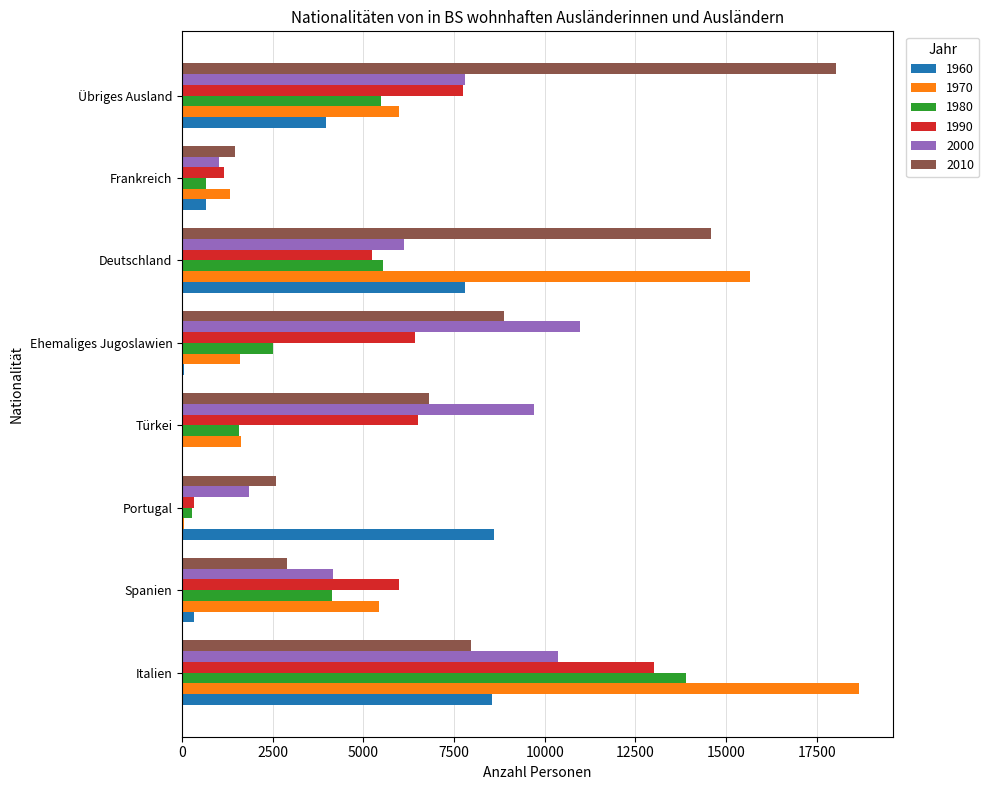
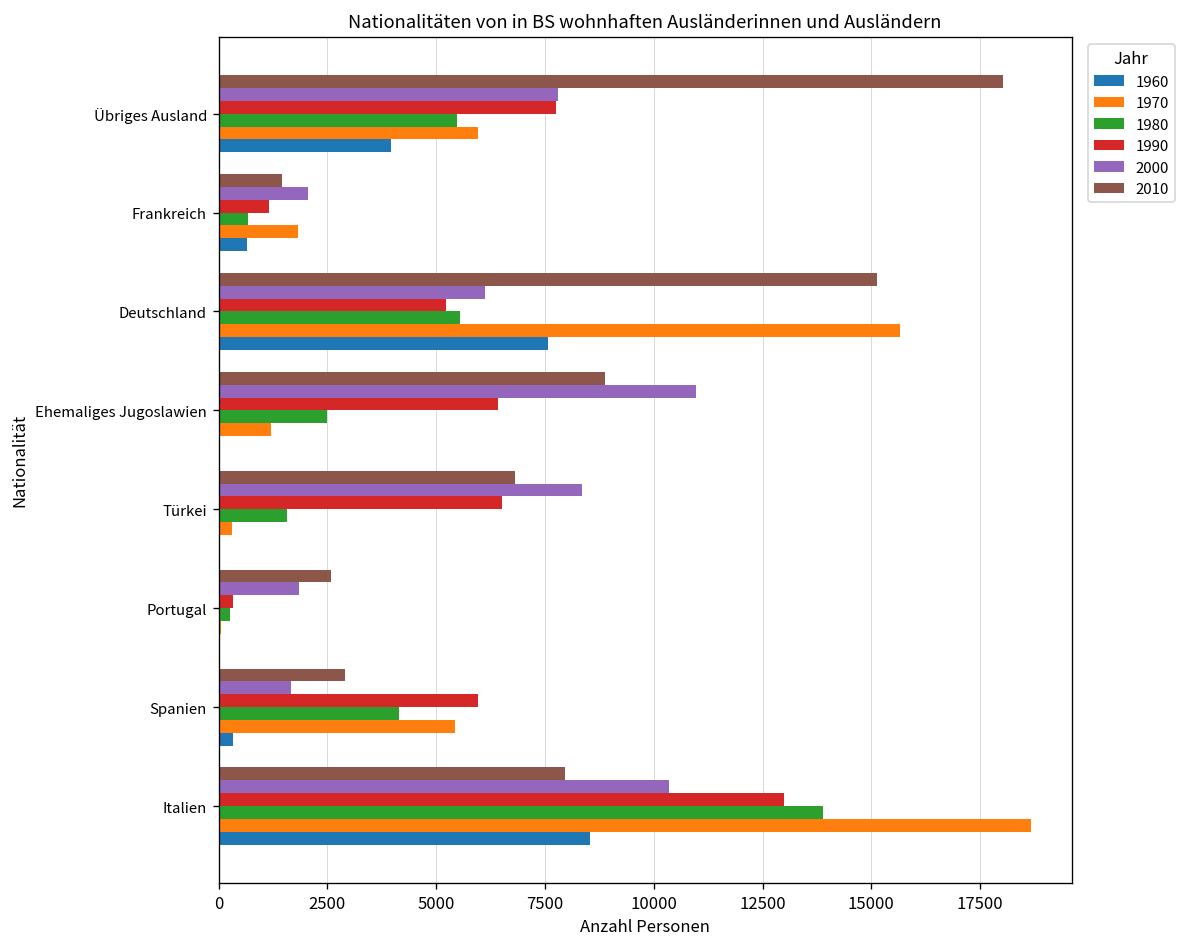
2000, Frankreich: 1000 -> 2100
1970, Frankreich: 1300 -> 1800
2010, Deutschland: 14600 -> 15100
1960, Deutschland: 7800 -> 7600
1970, Ehemaliges Jugoslawien: 1600 -> 1200
2000, Türkei: 9700 -> 8400
1970, Türkei: 1600 -> 300
1960, Portugal: 8600 -> 0
2000, Spanien: 4200 -> 1700
